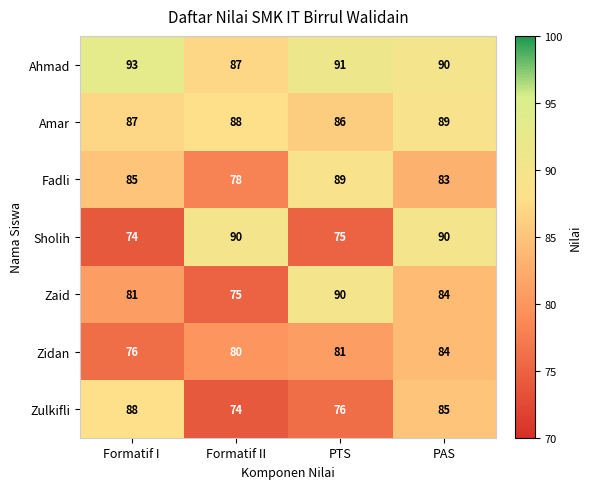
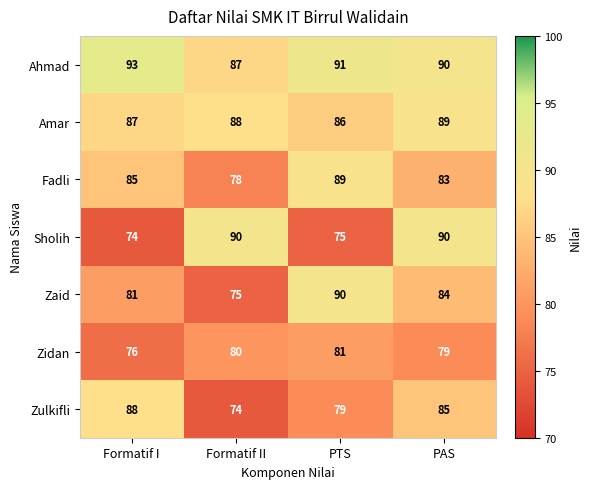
Zidan, PAS: 84 -> 79
Zulkifli, PTS: 76 -> 79
